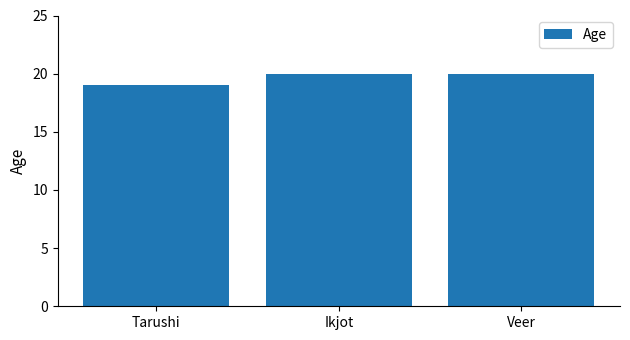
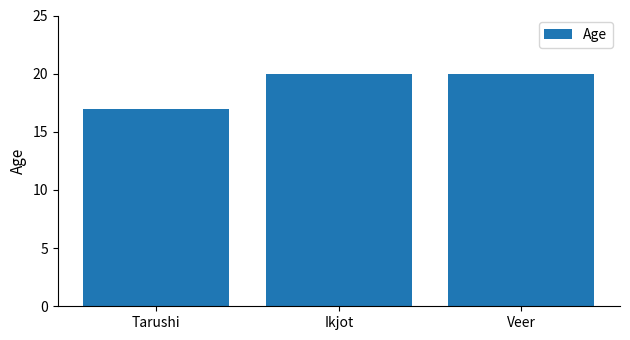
Tarushi: 19 -> 17
